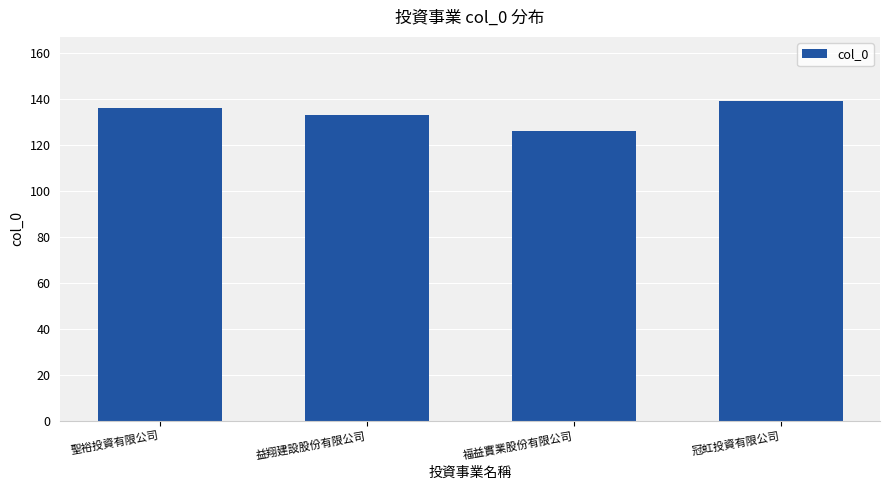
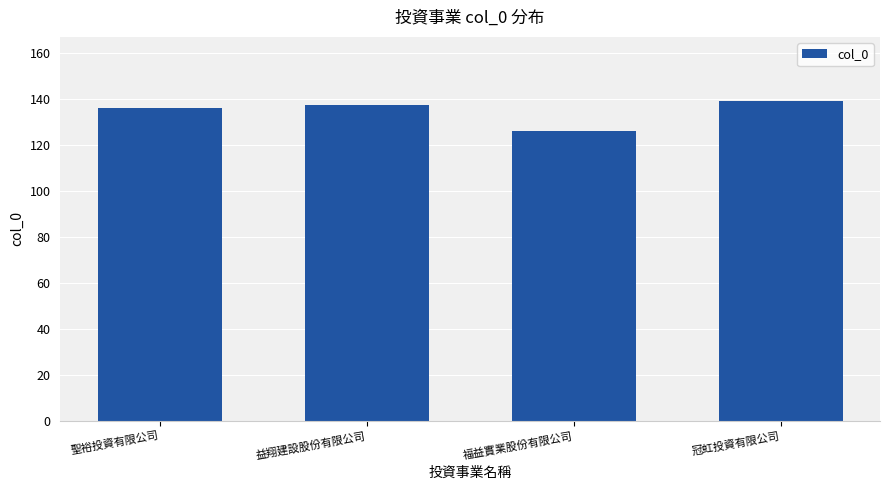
益翔建設股份有限公司: 133 -> 137
